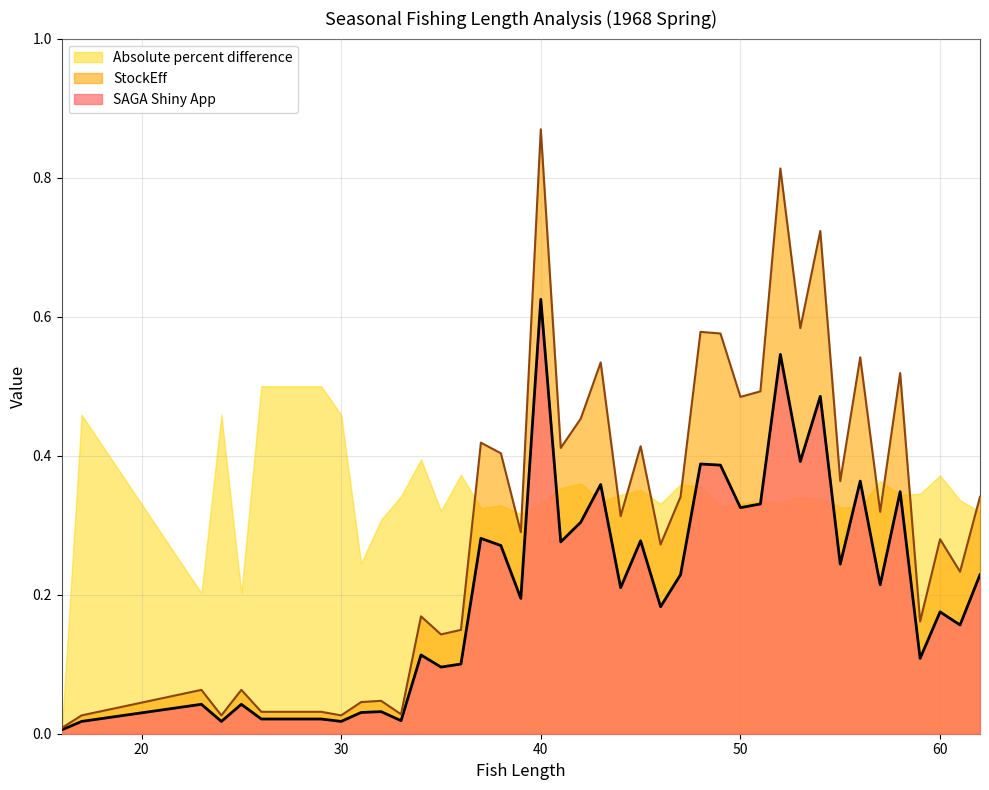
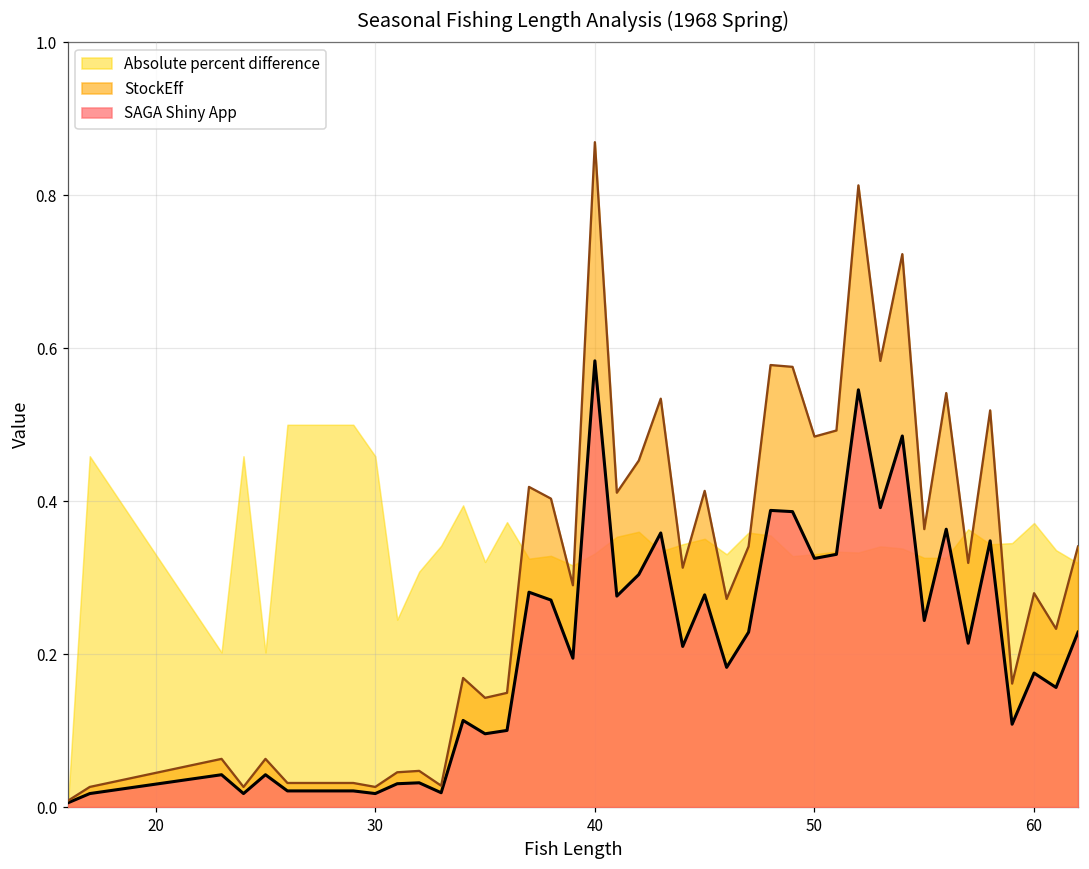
SAGA Shiny App, 40: 0.62 -> 0.58
